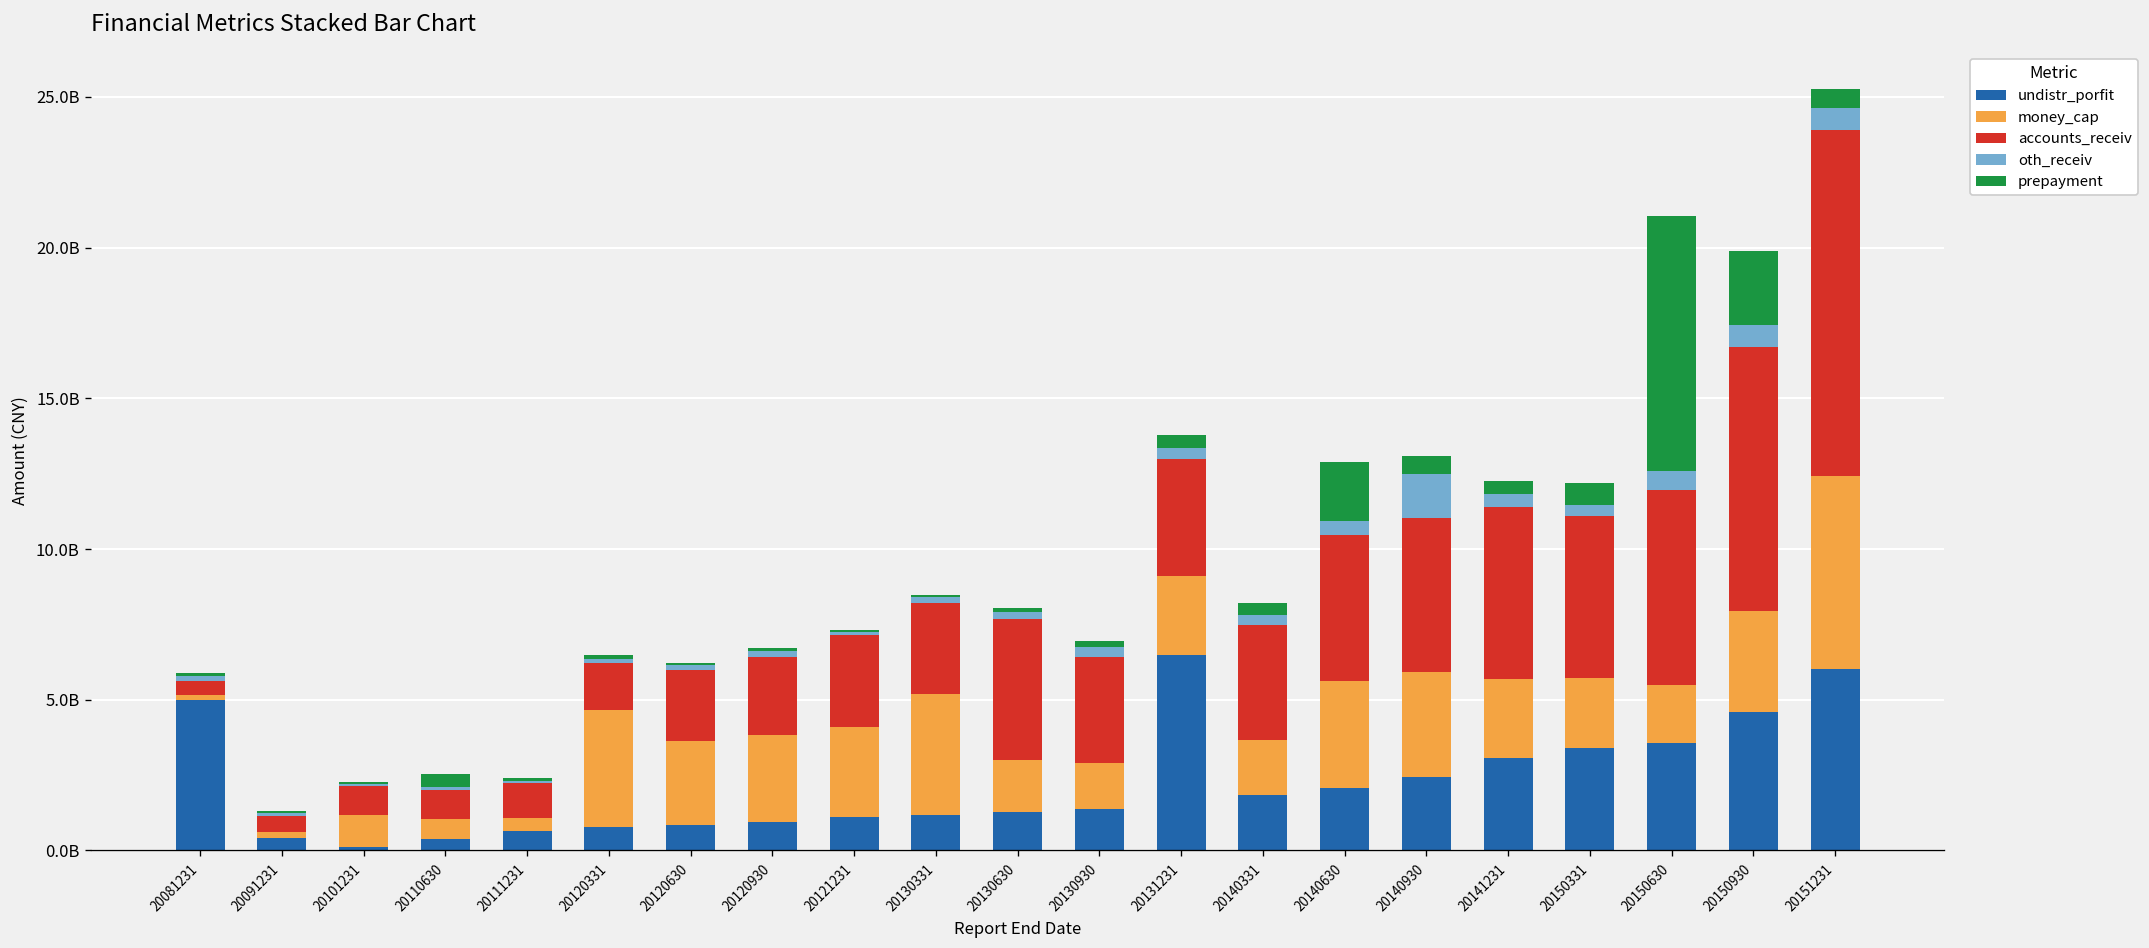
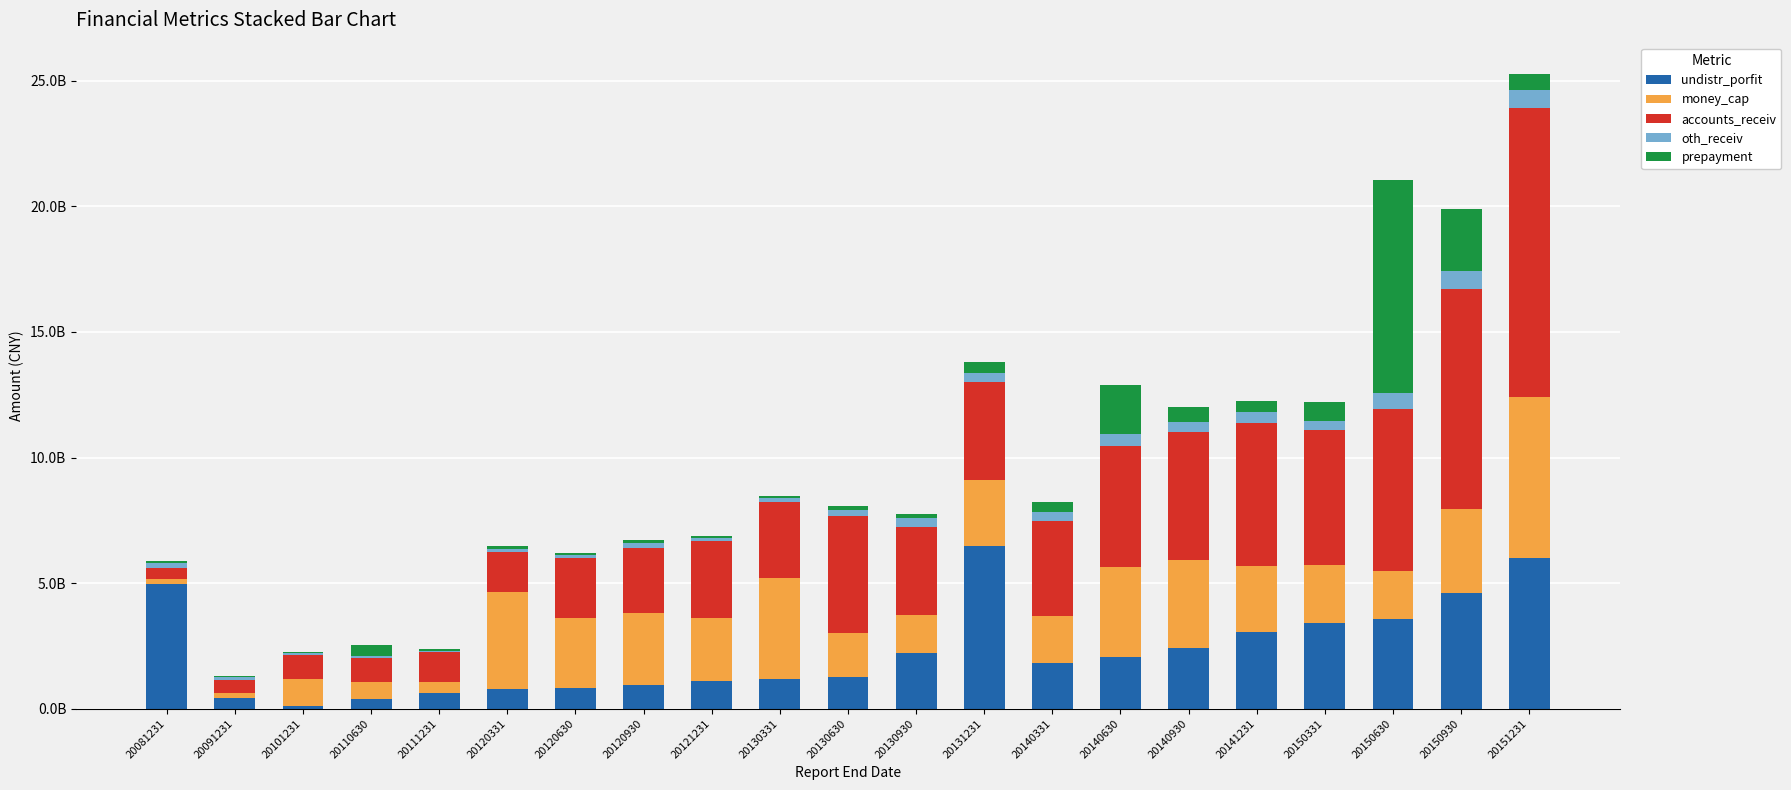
money_cap, 20121231: 3000000000 -> 2500000000
undistr_porfit, 20130930: 1400000000 -> 2200000000
oth_receiv, 20140930: 1500000000 -> 400000000
